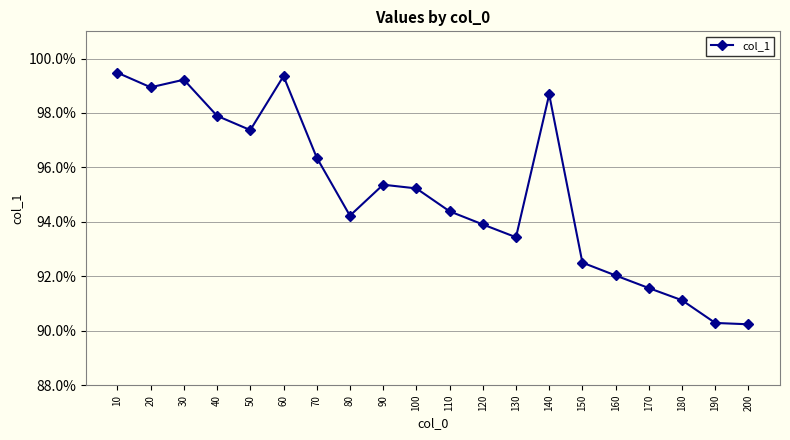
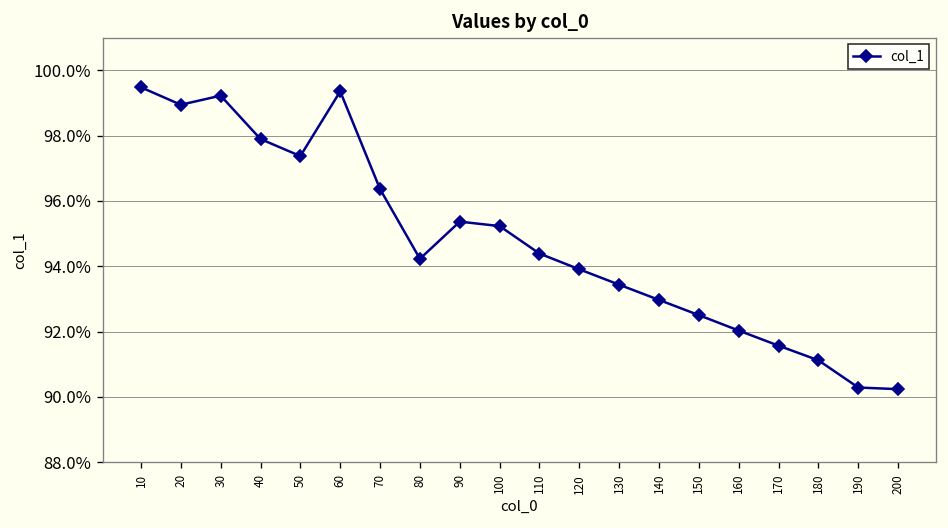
140: 98.7% -> 93.0%
